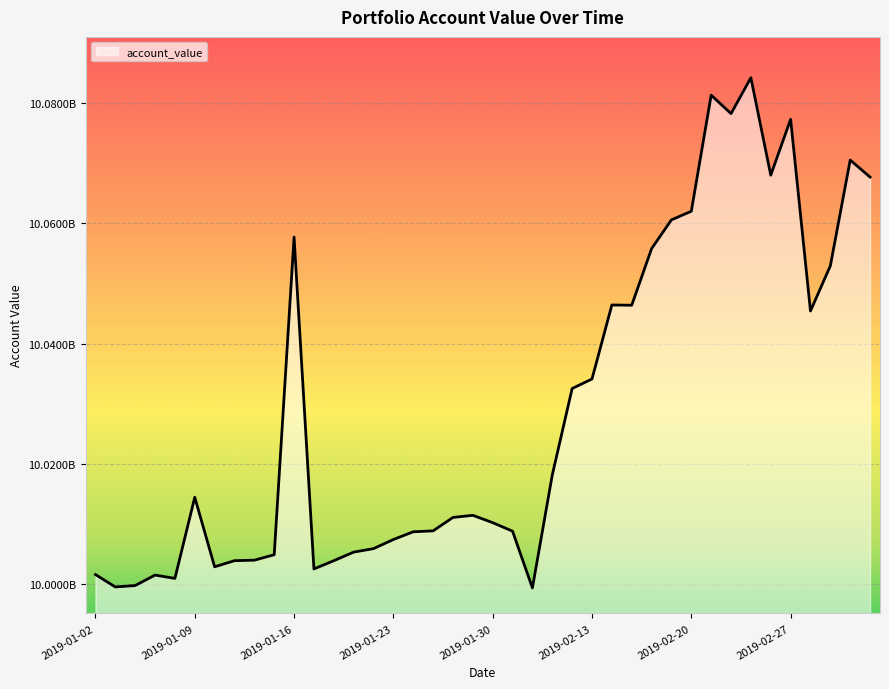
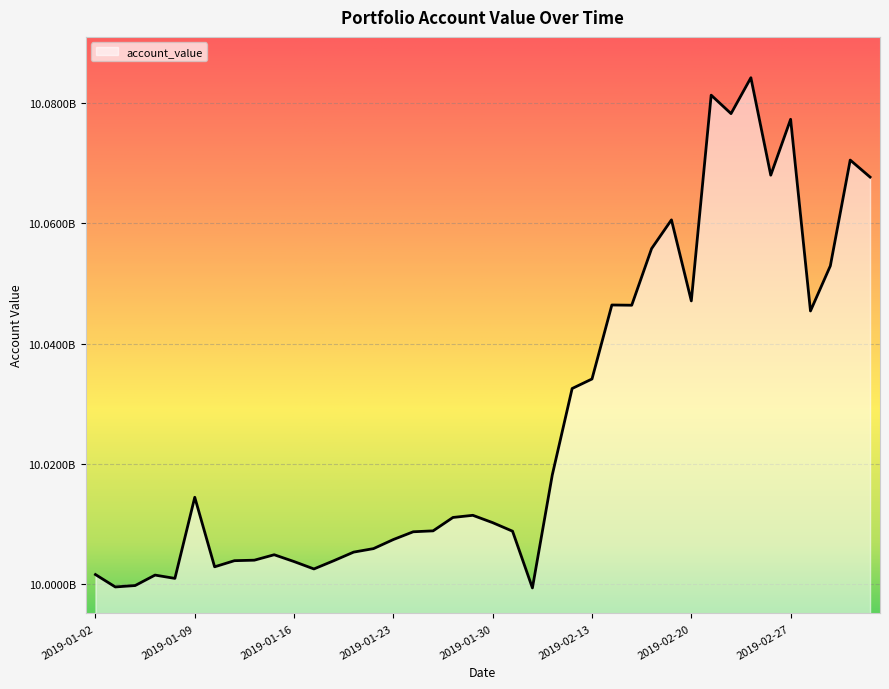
2019-01-16: 10058000000 -> 10004000000
2019-02-20: 10062000000 -> 10047000000
